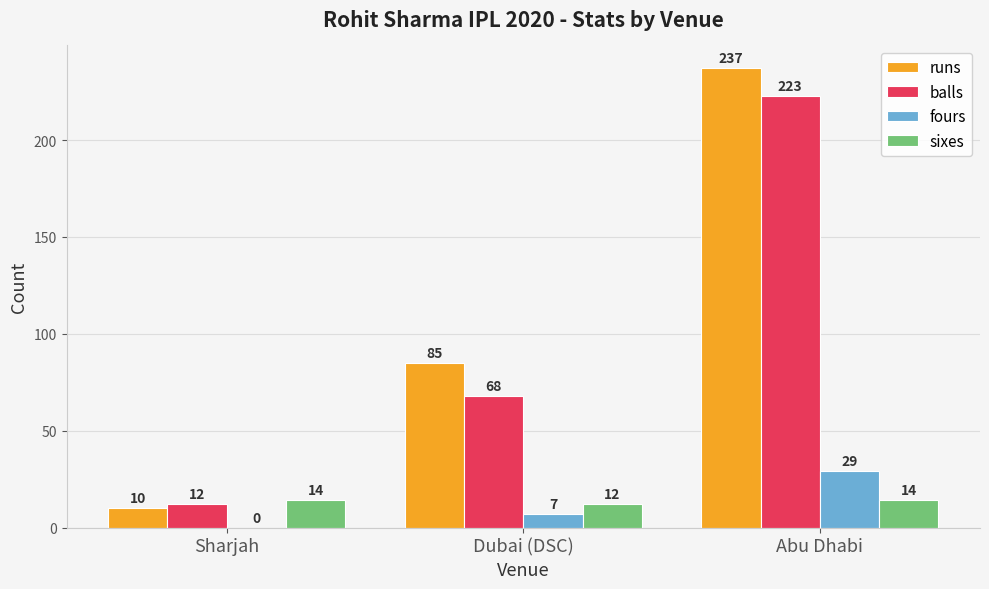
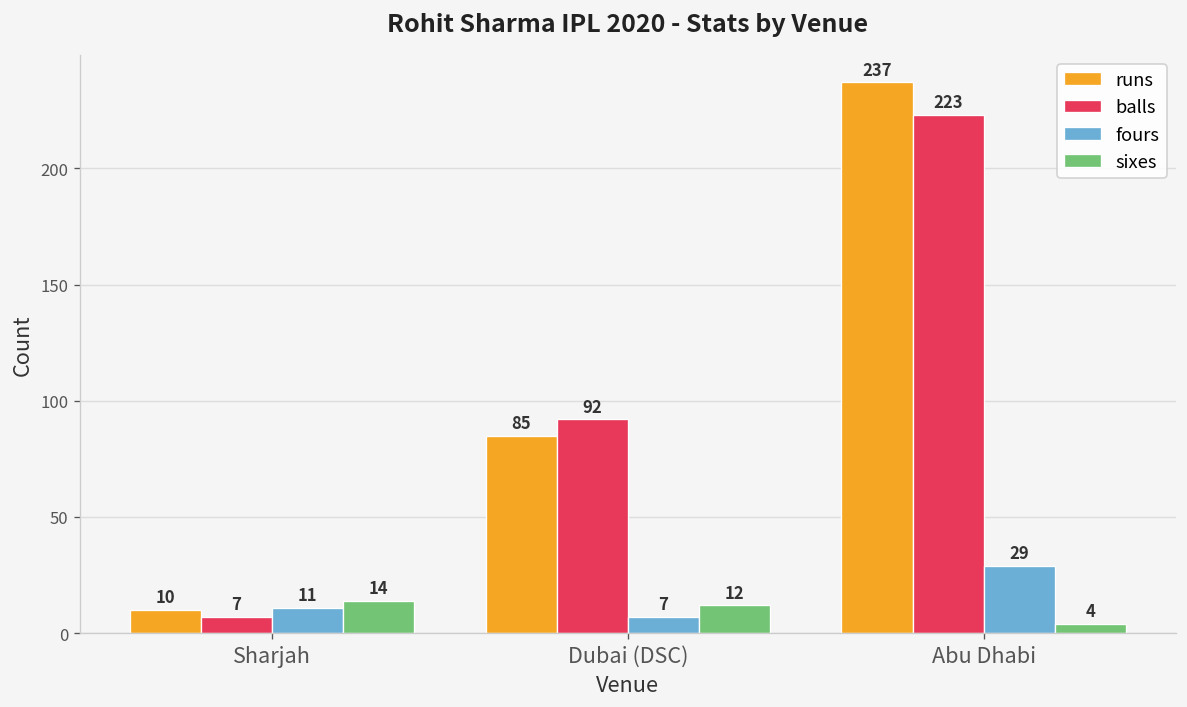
balls, Sharjah: 12 -> 7
fours, Sharjah: 0 -> 11
balls, Dubai (DSC): 68 -> 92
sixes, Abu Dhabi: 14 -> 4
